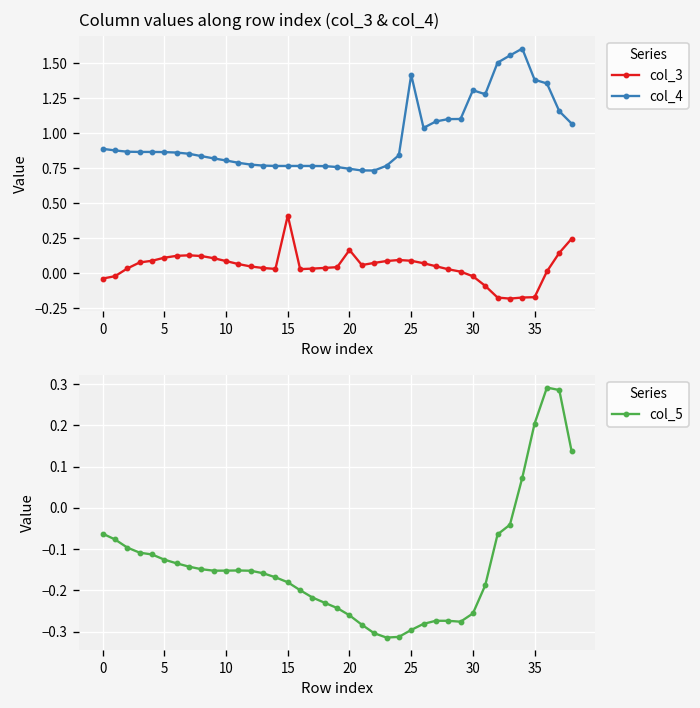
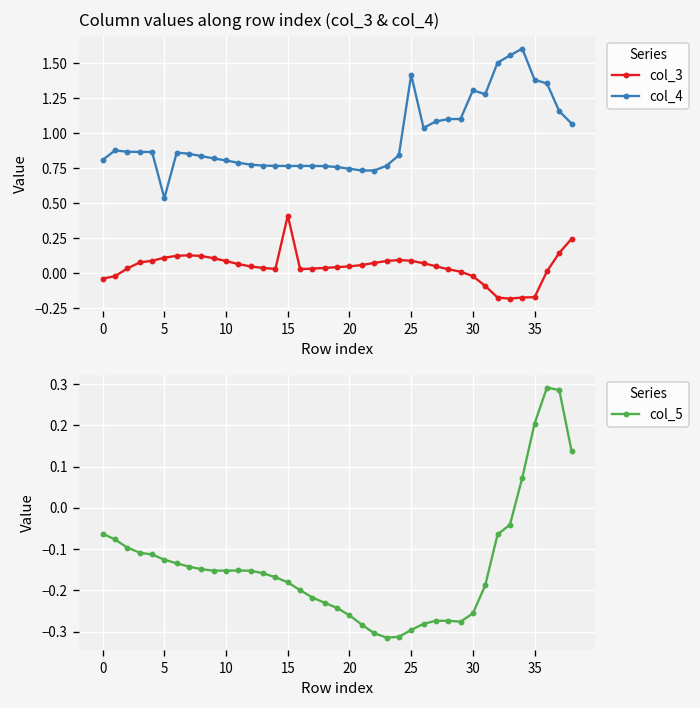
Column values along row index (col_3 & col_4), col_4, 0: 0.89 -> 0.81
Column values along row index (col_3 & col_4), col_4, 5: 0.86 -> 0.54
Column values along row index (col_3 & col_4), col_3, 20: 0.17 -> 0.05
